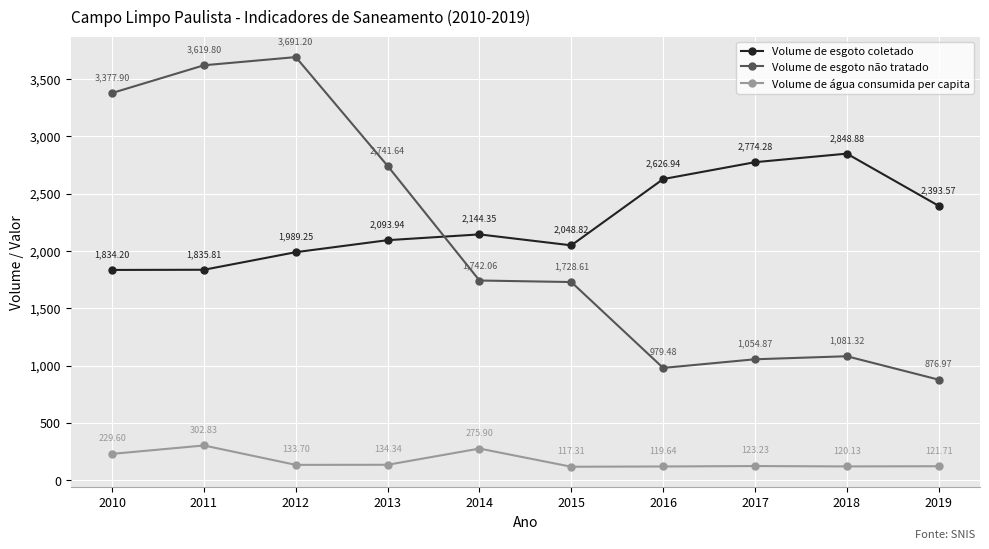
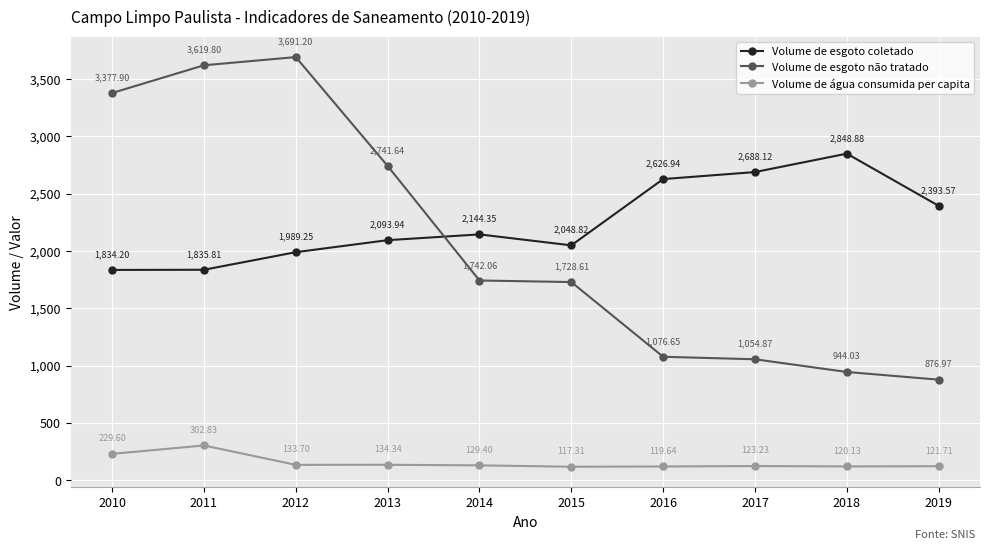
Volume de água consumida per capita, 2014: 275.90 -> 129.40
Volume de esgoto não tratado, 2016: 979.48 -> 1,076.65
Volume de esgoto coletado, 2017: 2,774.28 -> 2,688.12
Volume de esgoto não tratado, 2018: 1,081.32 -> 944.03
